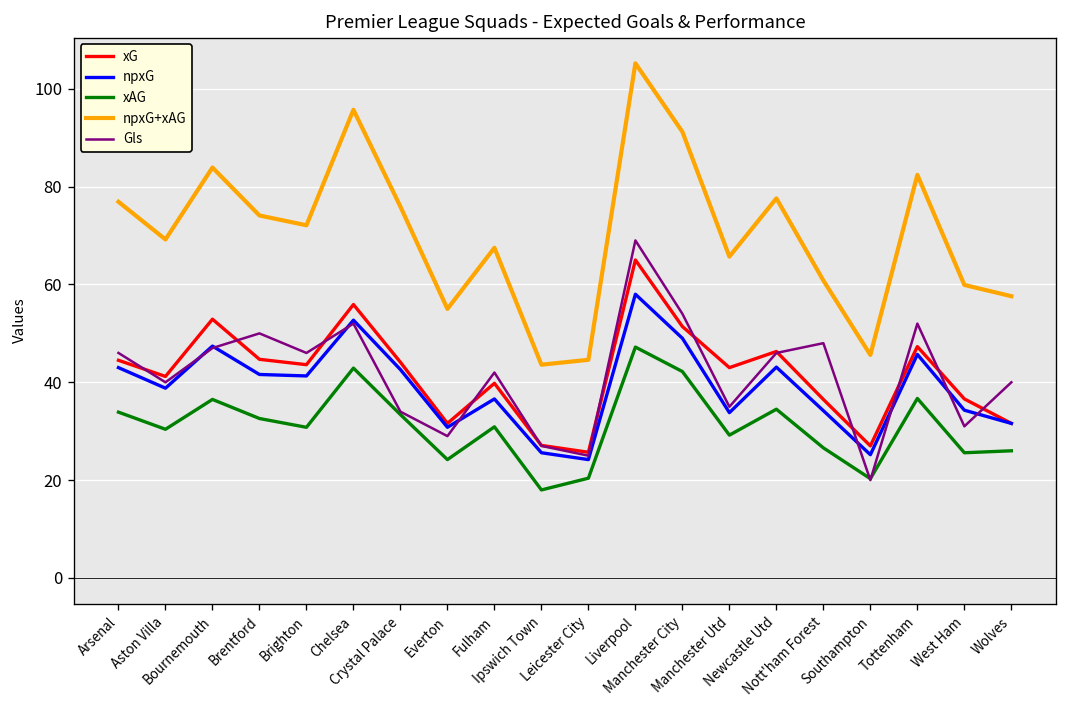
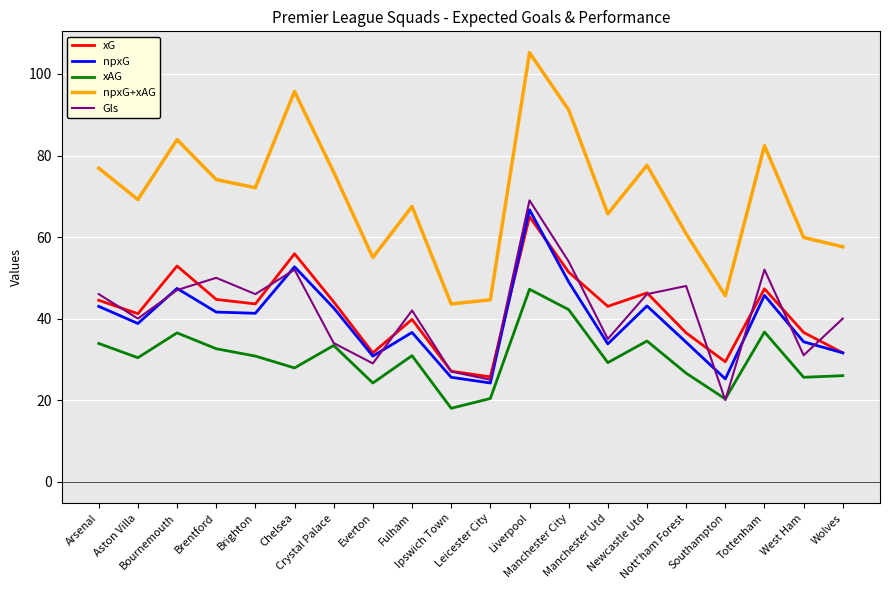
xAG, Chelsea: 43 -> 28
npxG, Liverpool: 58 -> 67
xG, Southampton: 27 -> 29
